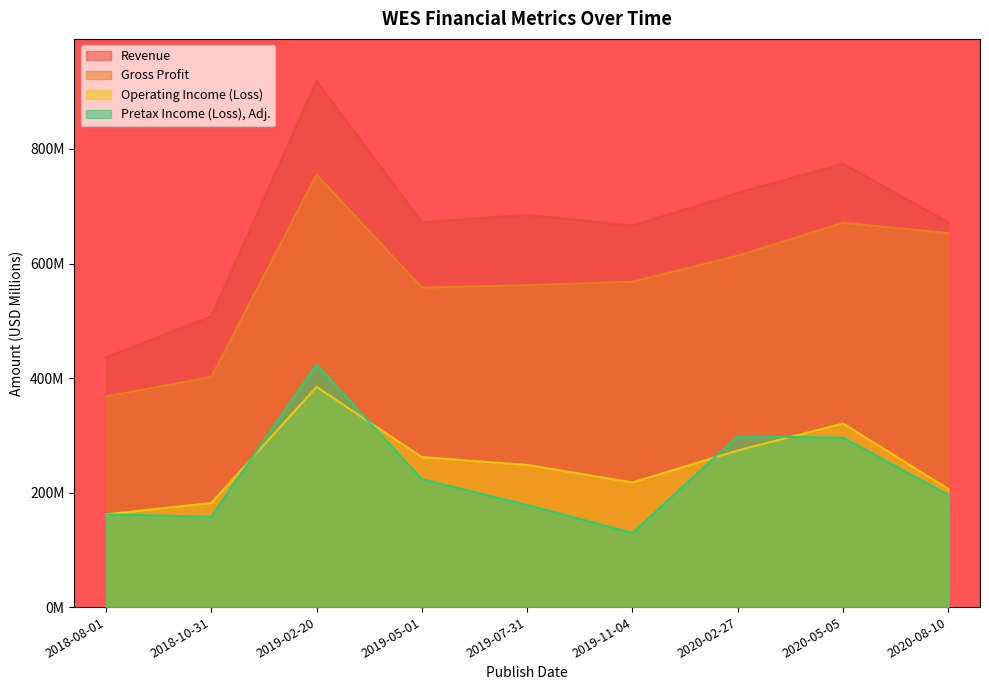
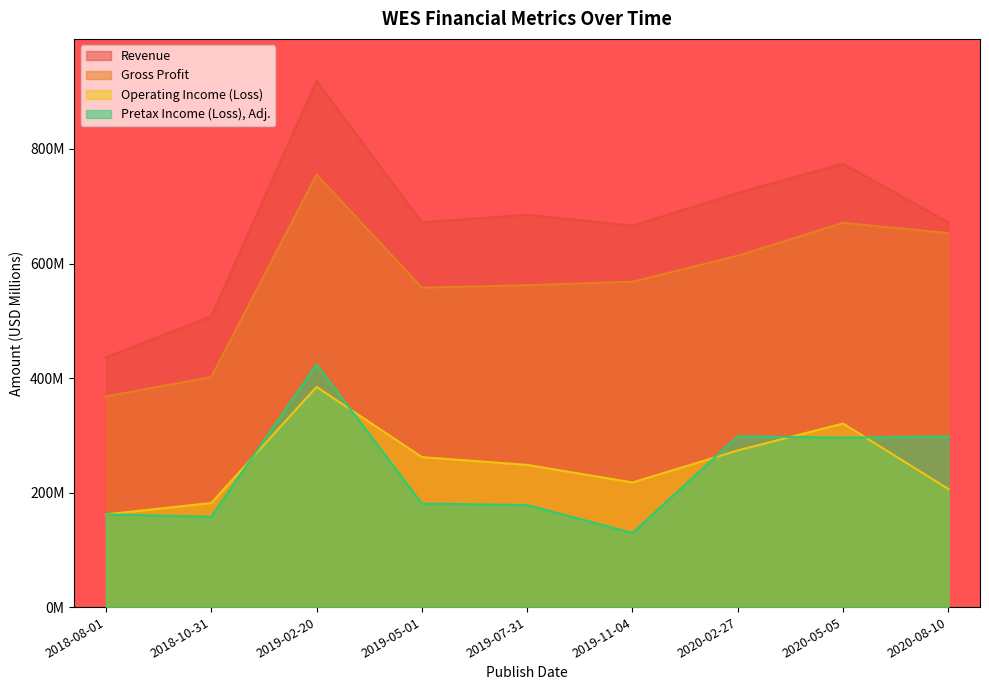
Pretax Income (Loss), Adj., 2019-05-01: 220000000 -> 180000000
Pretax Income (Loss), Adj., 2020-08-10: 200000000 -> 300000000
